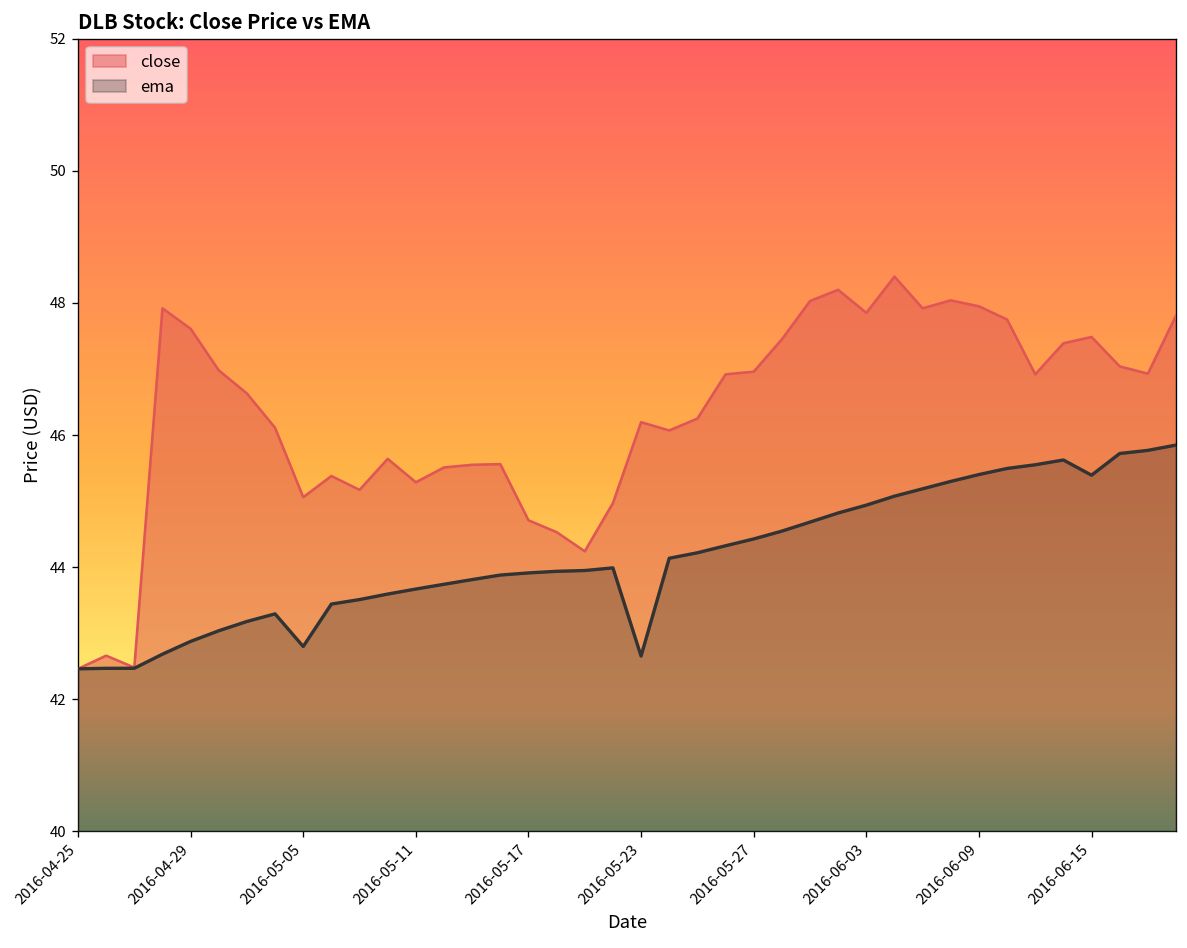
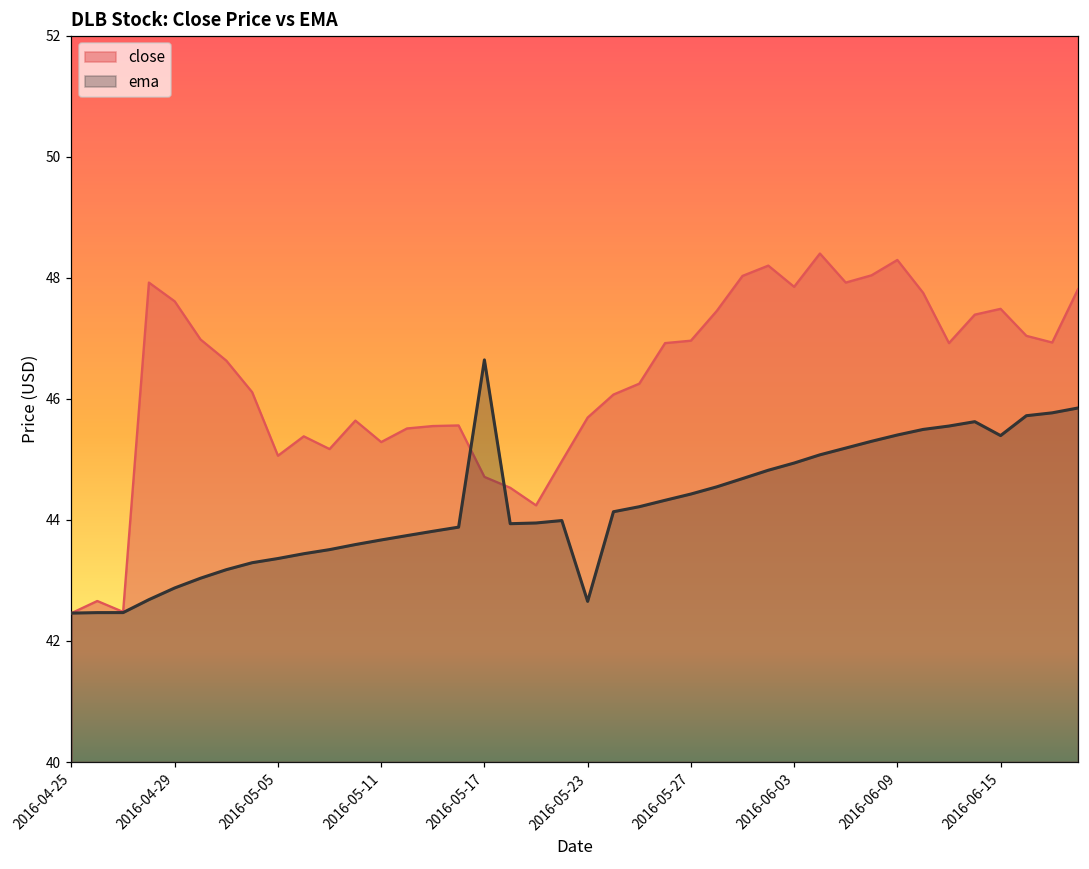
ema, 2016-05-05: 42.8 -> 43.4
ema, 2016-05-17: 43.9 -> 46.6
close, 2016-05-23: 46.2 -> 45.7
close, 2016-06-09: 48.0 -> 48.3
